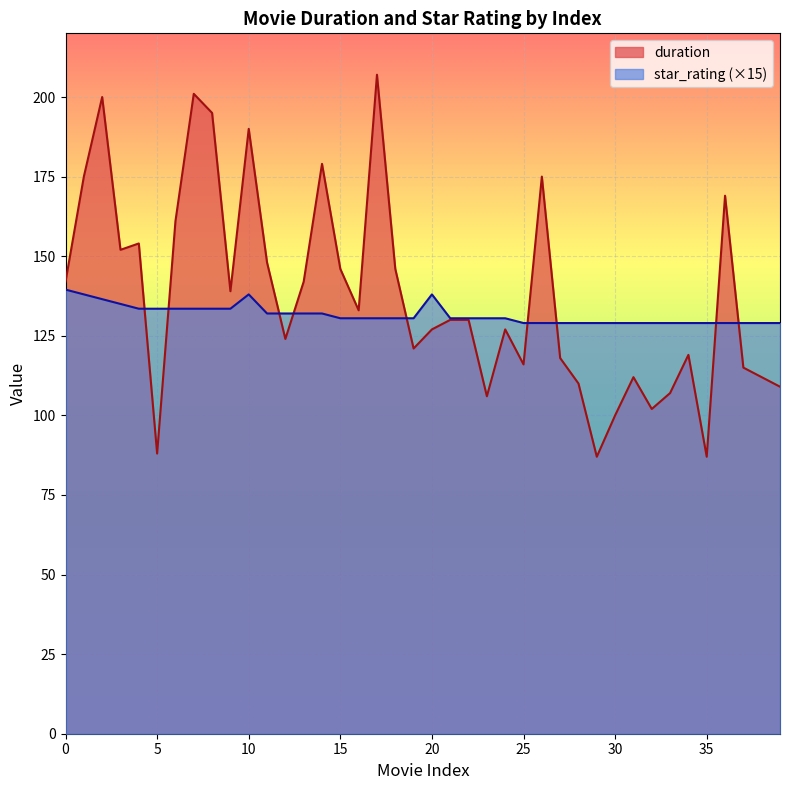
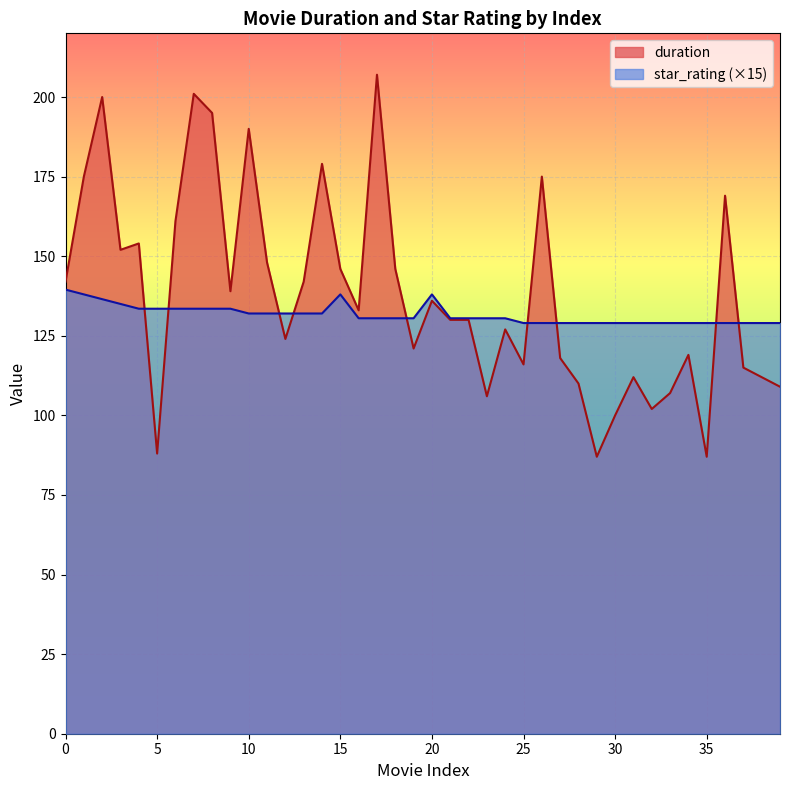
star_rating (×15), 10: 138 -> 132
star_rating (×15), 15: 131 -> 138
duration, 20: 127 -> 136
